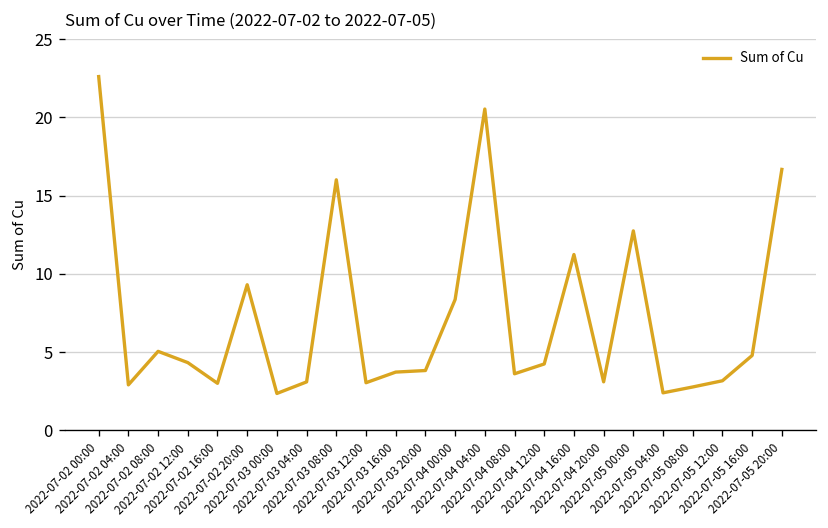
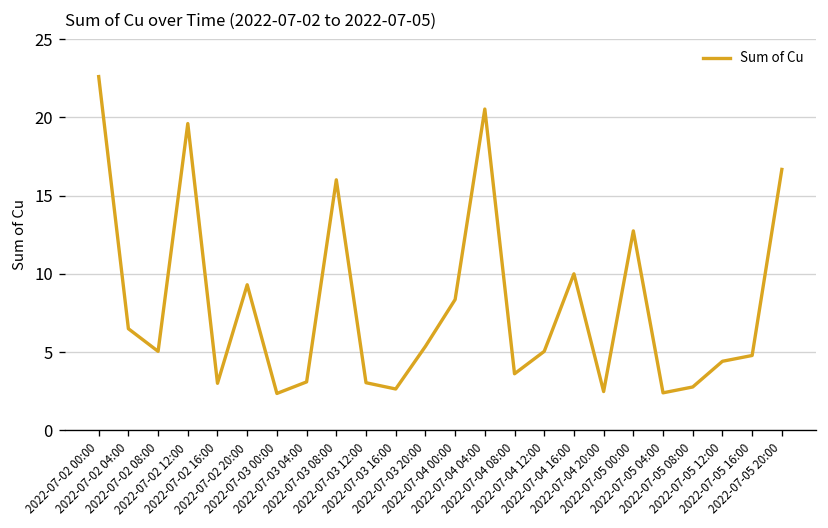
2022-07-02 04:00: 2.9 -> 6.5
2022-07-02 12:00: 4.3 -> 19.6
2022-07-03 16:00: 3.7 -> 2.6
2022-07-03 20:00: 3.8 -> 5.4
2022-07-04 12:00: 4.2 -> 5.1
2022-07-04 16:00: 11.2 -> 10.0
2022-07-04 20:00: 3.1 -> 2.5
2022-07-05 12:00: 3.2 -> 4.4
